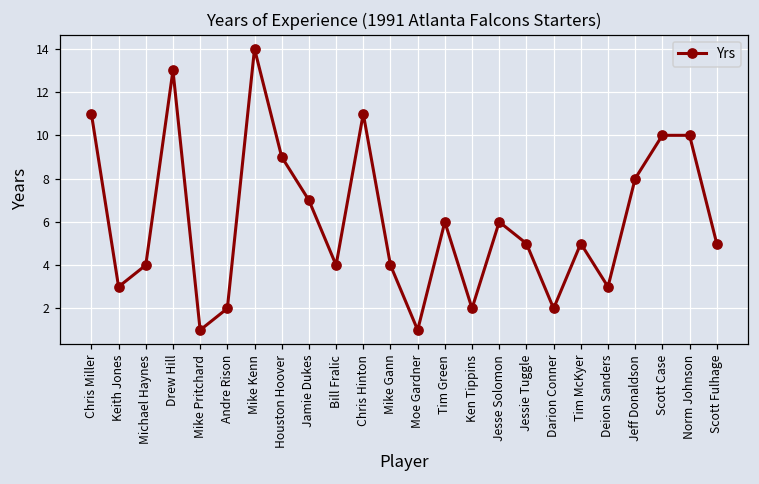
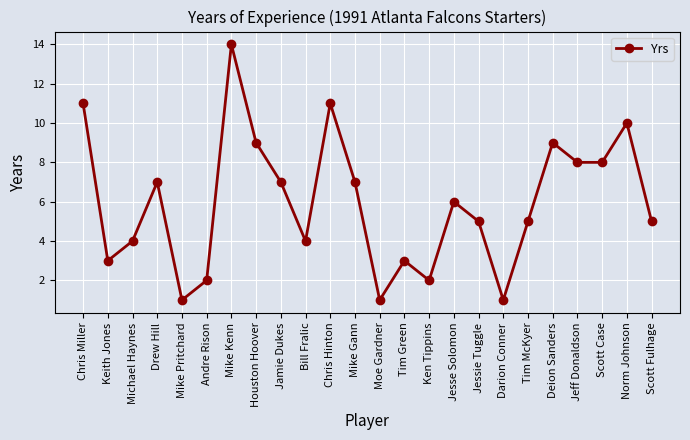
Drew Hill: 13 -> 7
Mike Gann: 4 -> 7
Tim Green: 6 -> 3
Darion Conner: 2 -> 1
Deion Sanders: 3 -> 9
Scott Case: 10 -> 8
